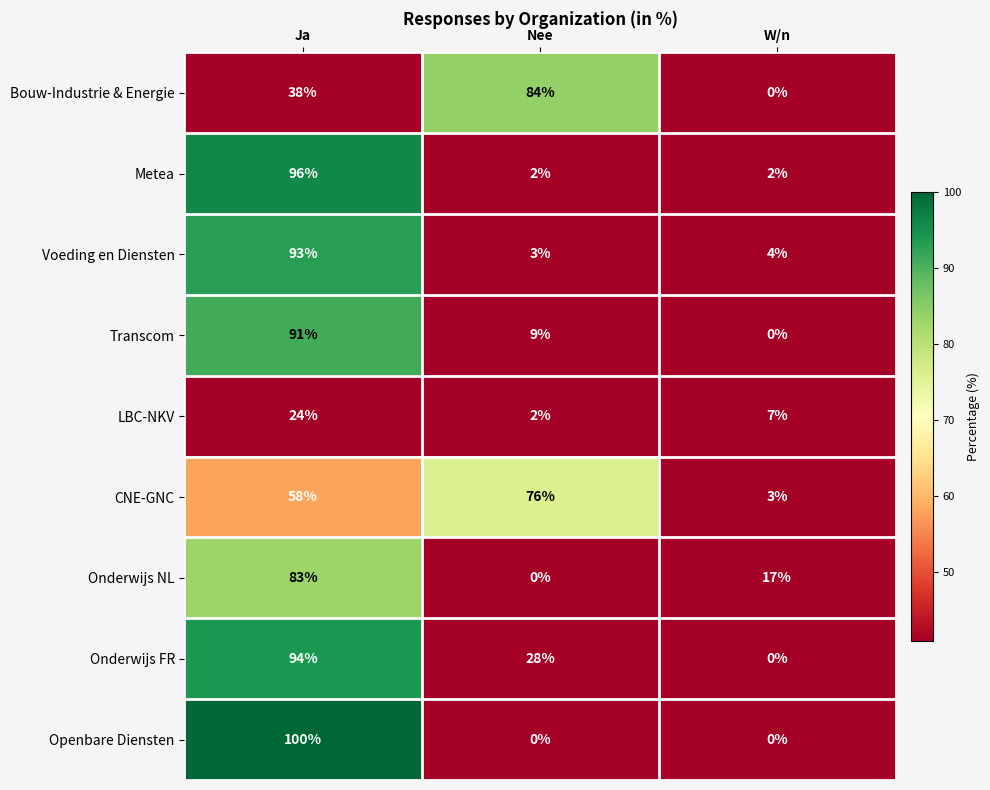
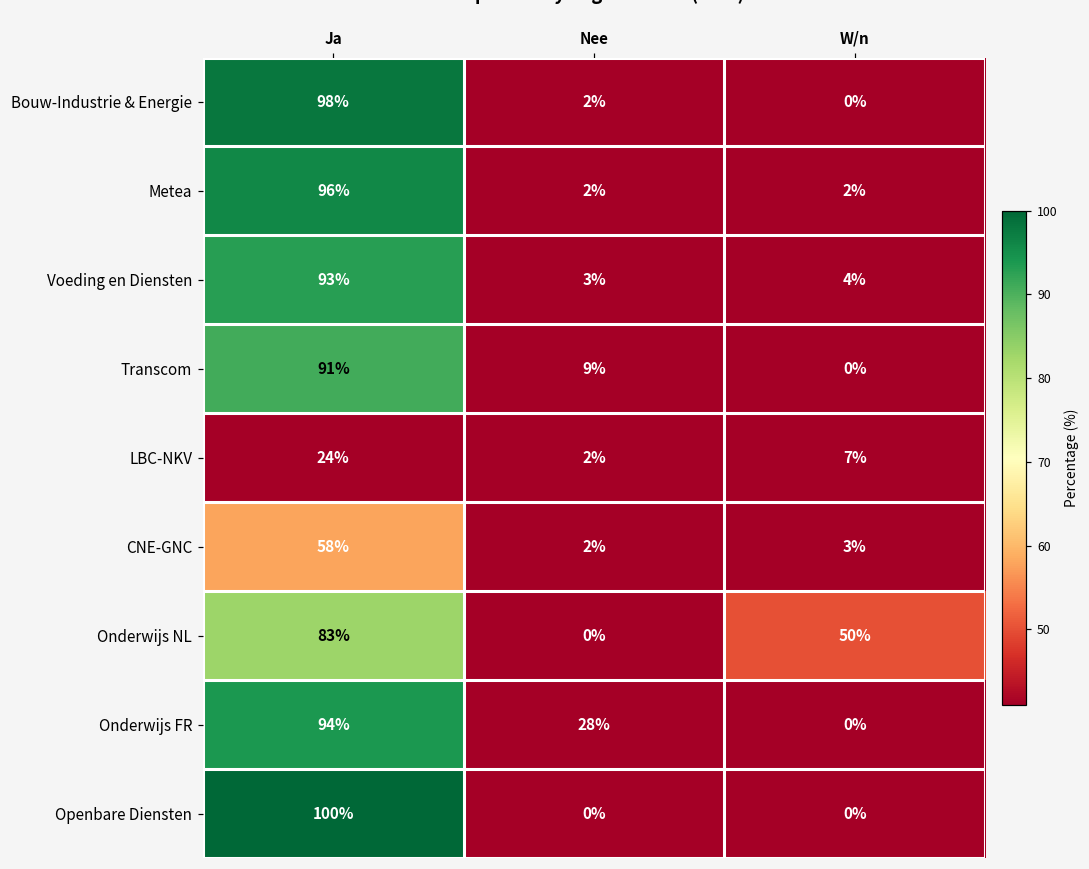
Bouw-Industrie & Energie, Ja: 38% -> 98%
Bouw-Industrie & Energie, Nee: 84% -> 2%
CNE-GNC, Nee: 76% -> 2%
Onderwijs NL, W/n: 17% -> 50%
